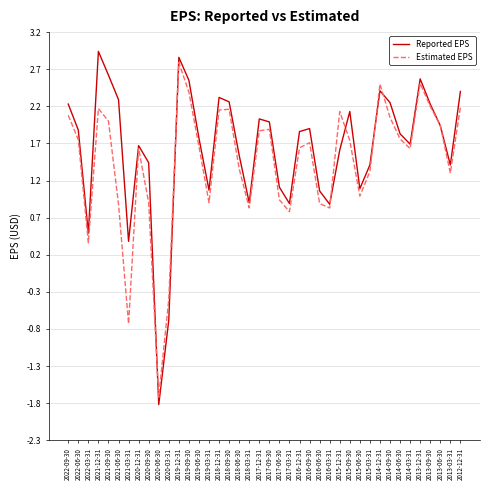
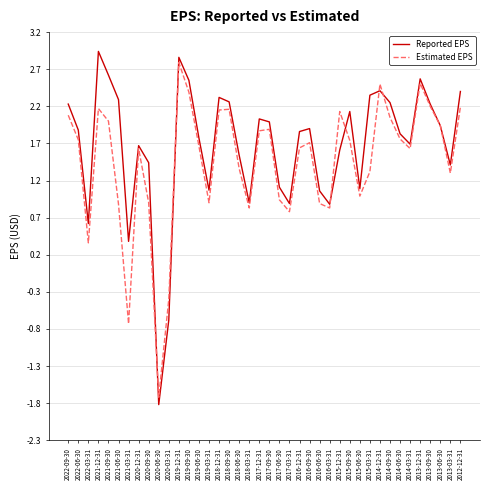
Reported EPS, 2022-03-31: 0.5 -> 0.6
Reported EPS, 2015-03-31: 1.4 -> 2.4
